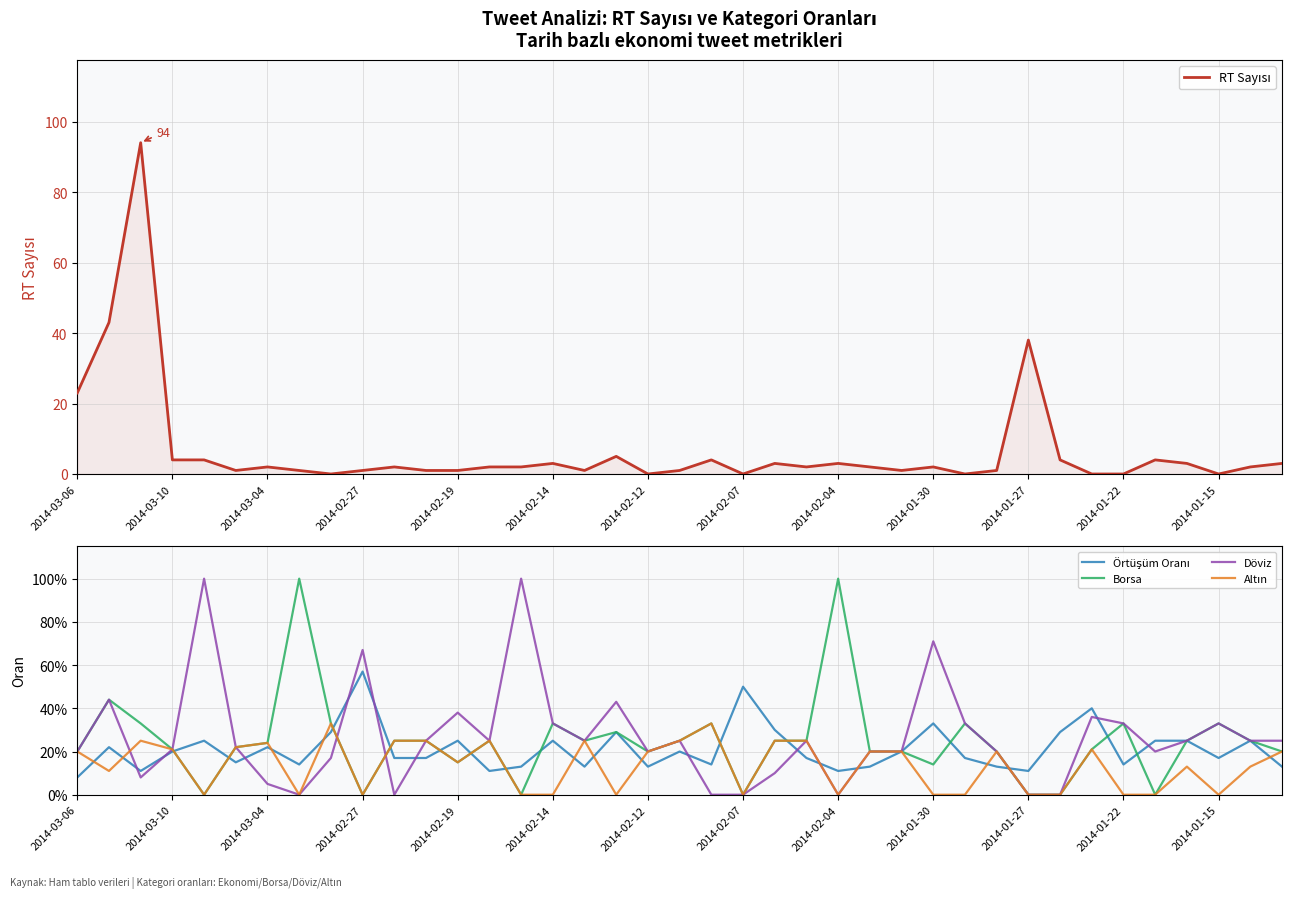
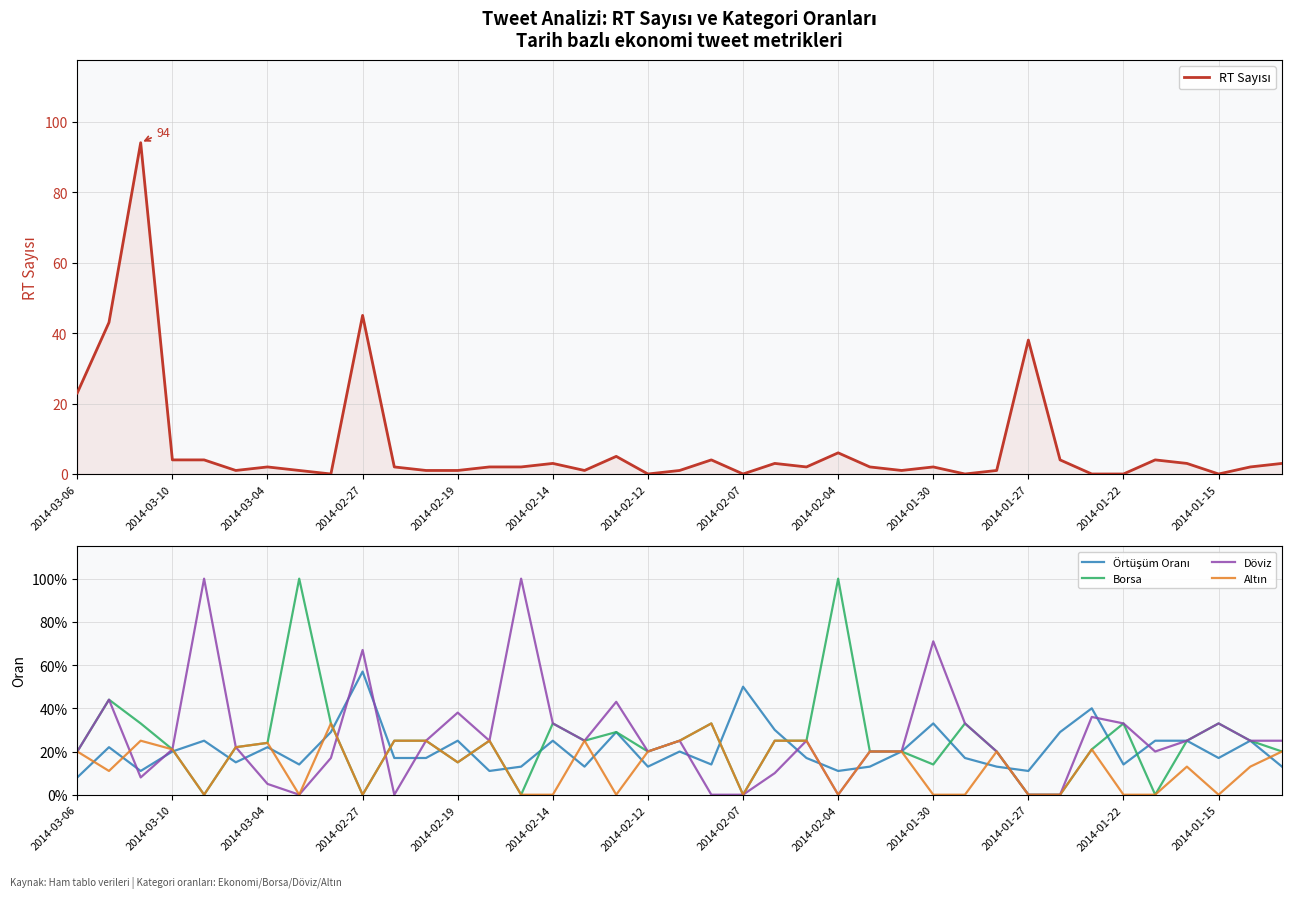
Tweet Analizi: RT Sayısı ve Kategori Oranları Tarih bazlı ekonomi tweet metrikleri, 2014-02-27: 1 -> 45
Tweet Analizi: RT Sayısı ve Kategori Oranları Tarih bazlı ekonomi tweet metrikleri, 2014-02-04: 3 -> 6
